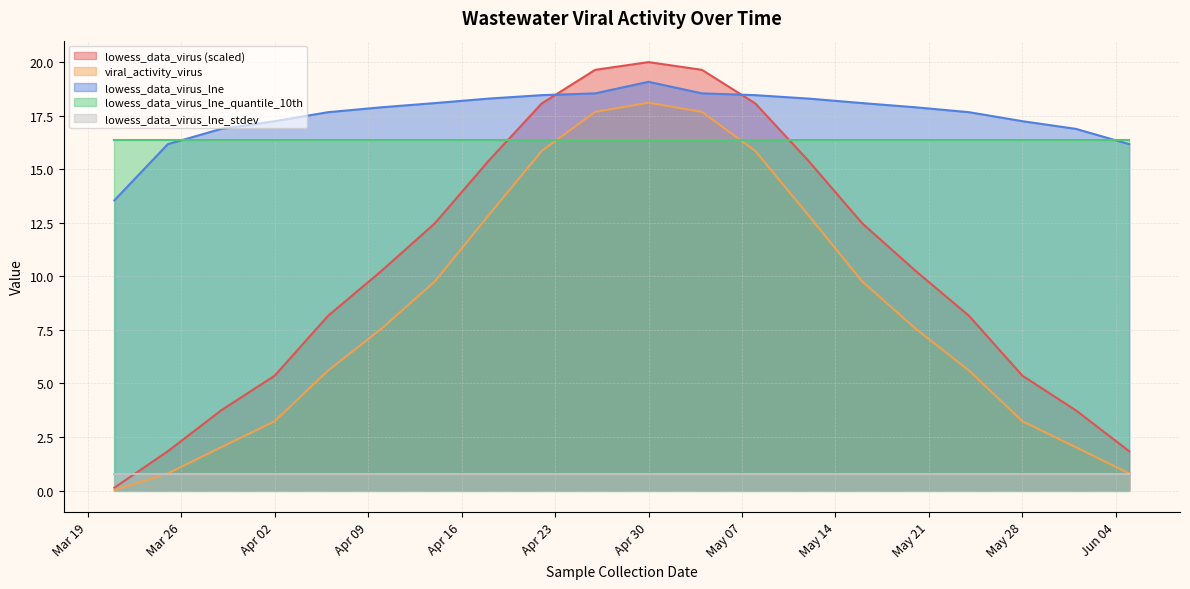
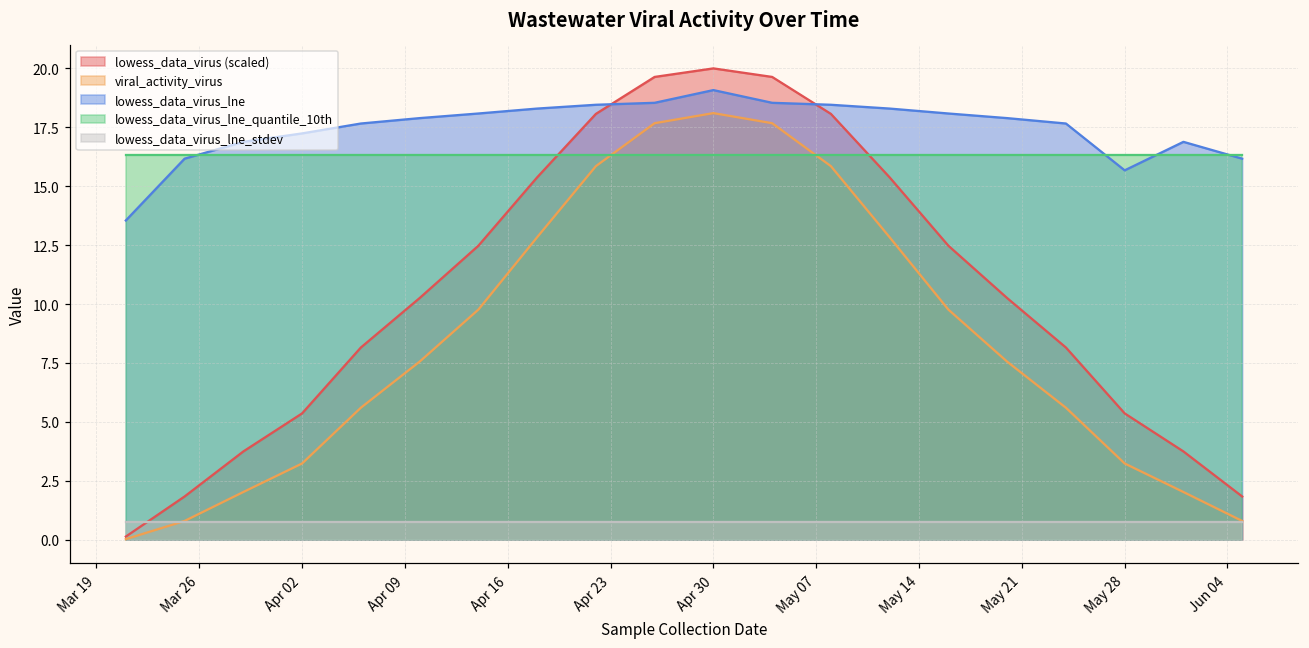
lowess_data_virus_lne, May 28: 17.2 -> 15.7
